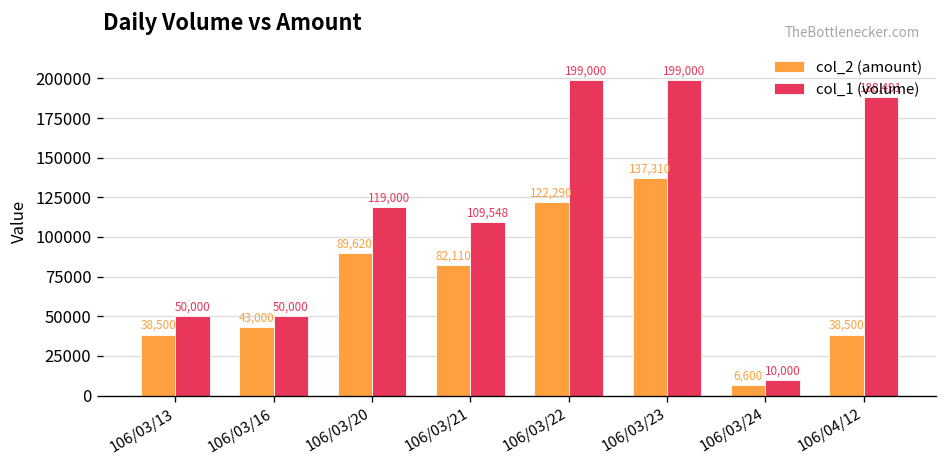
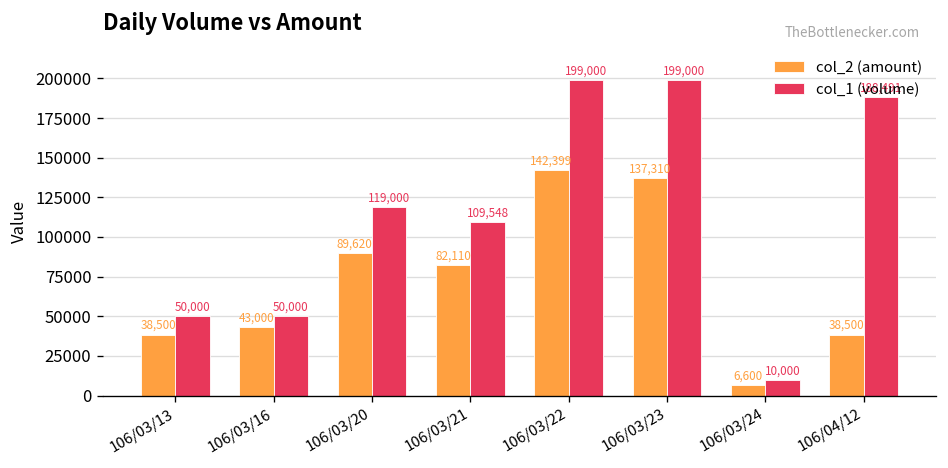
col_2 (amount), 106/03/22: 122,290 -> 142,399
